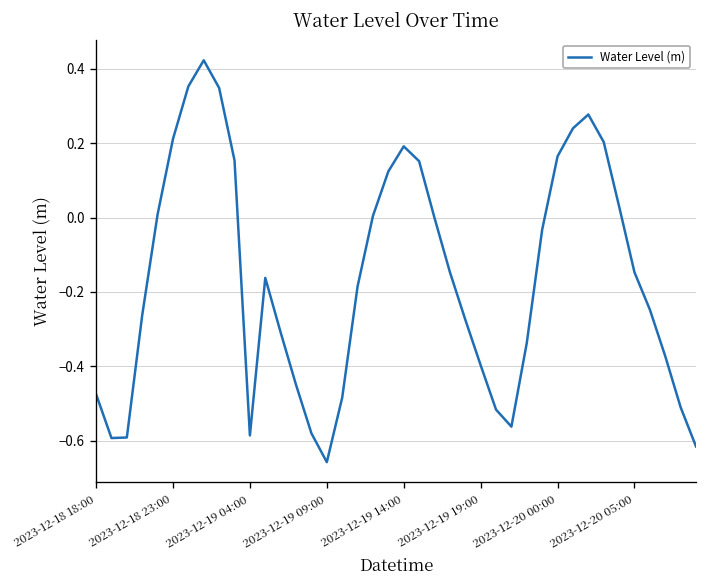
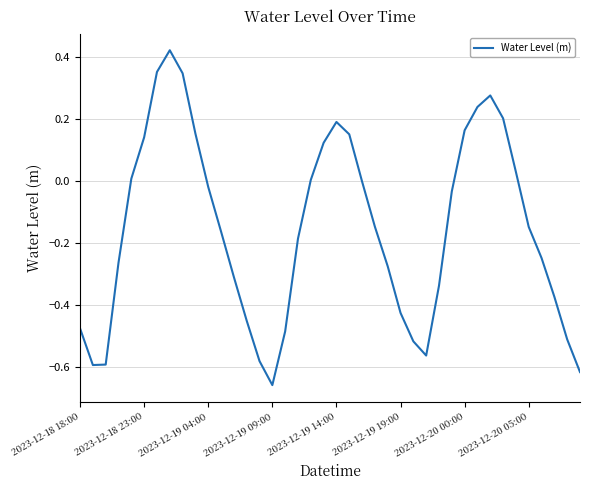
2023-12-18 23:00: 0.21 -> 0.14
2023-12-19 04:00: -0.59 -> -0.02
2023-12-19 19:00: -0.40 -> -0.42
